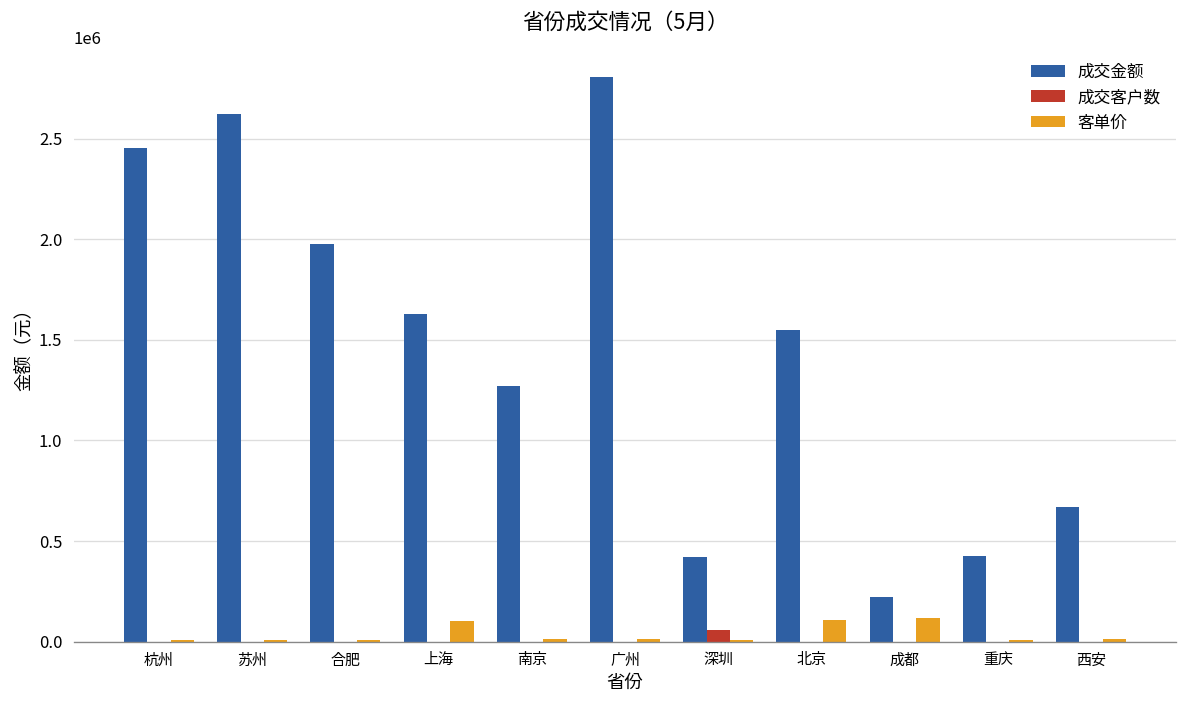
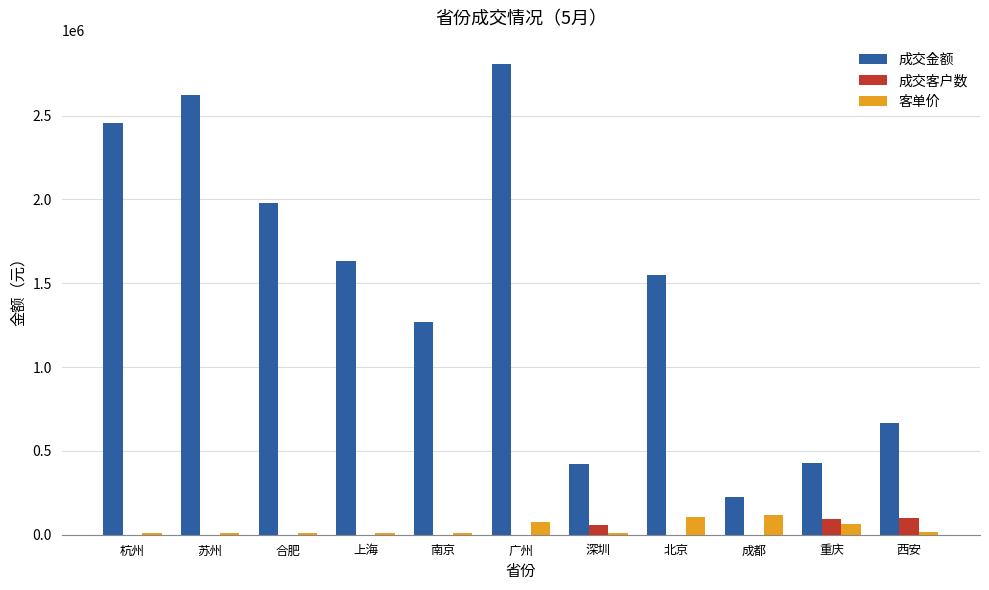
客单价, 上海: 100000 -> 10000
客单价, 广州: 10000 -> 80000
成交客户数, 重庆: 0 -> 100000
客单价, 重庆: 10000 -> 70000
成交客户数, 西安: 0 -> 100000
